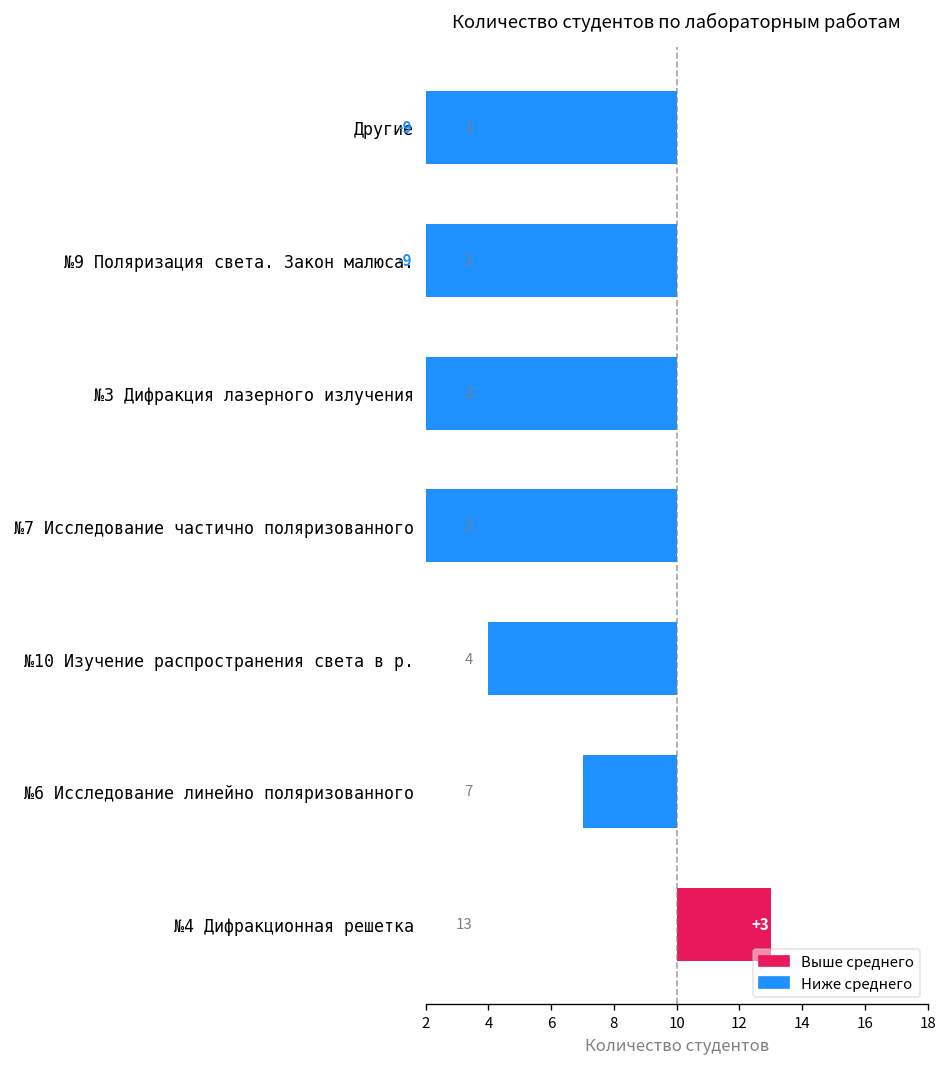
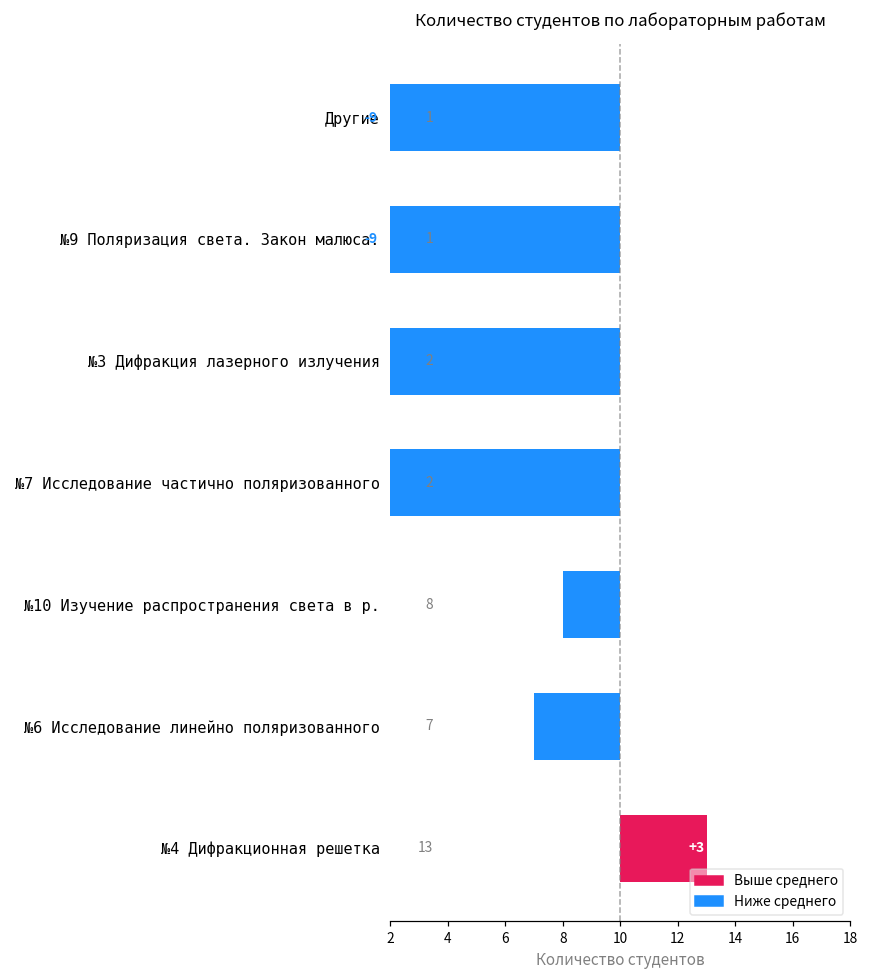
№10 Изучение распространения света в р.: 4 -> 8
